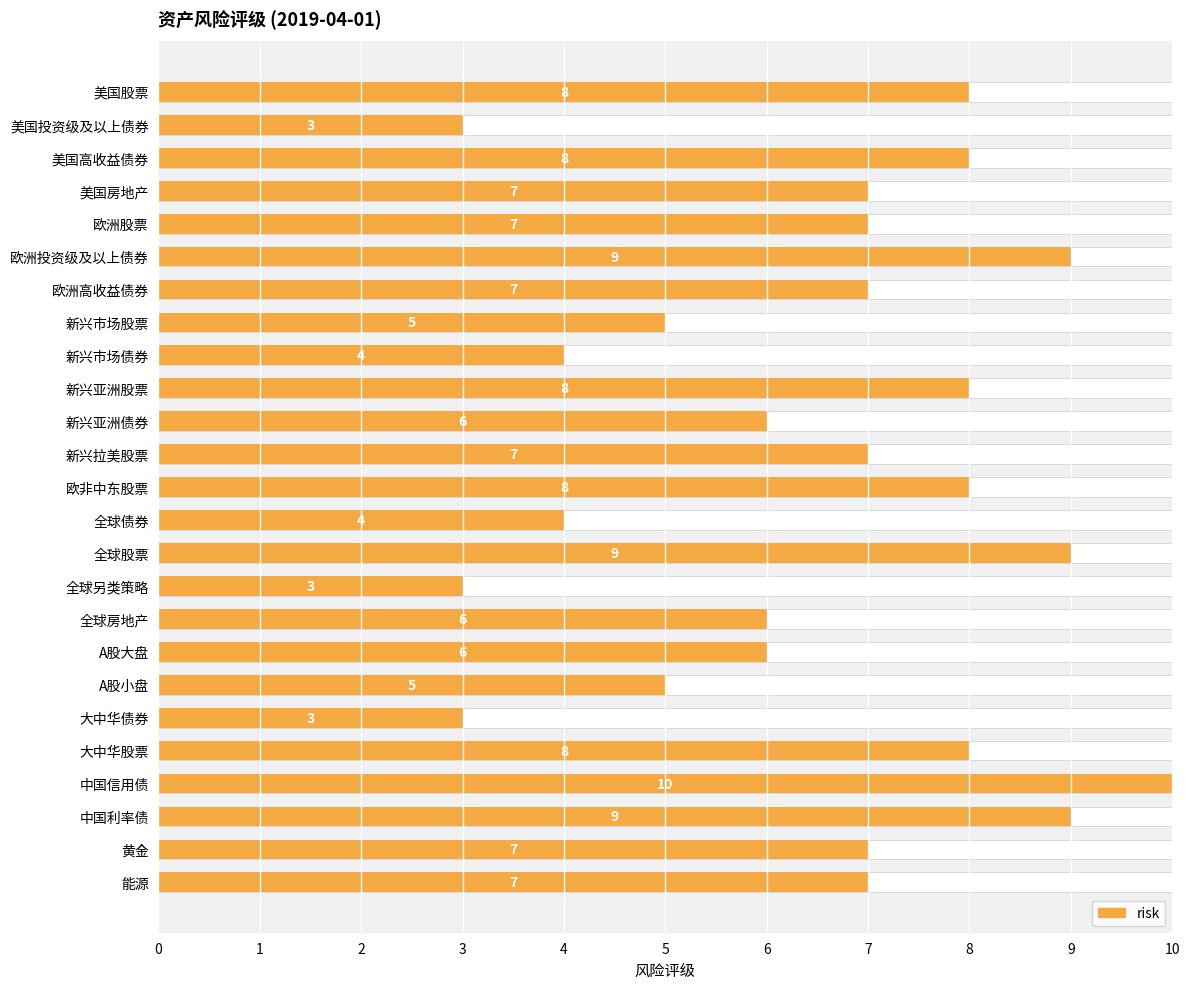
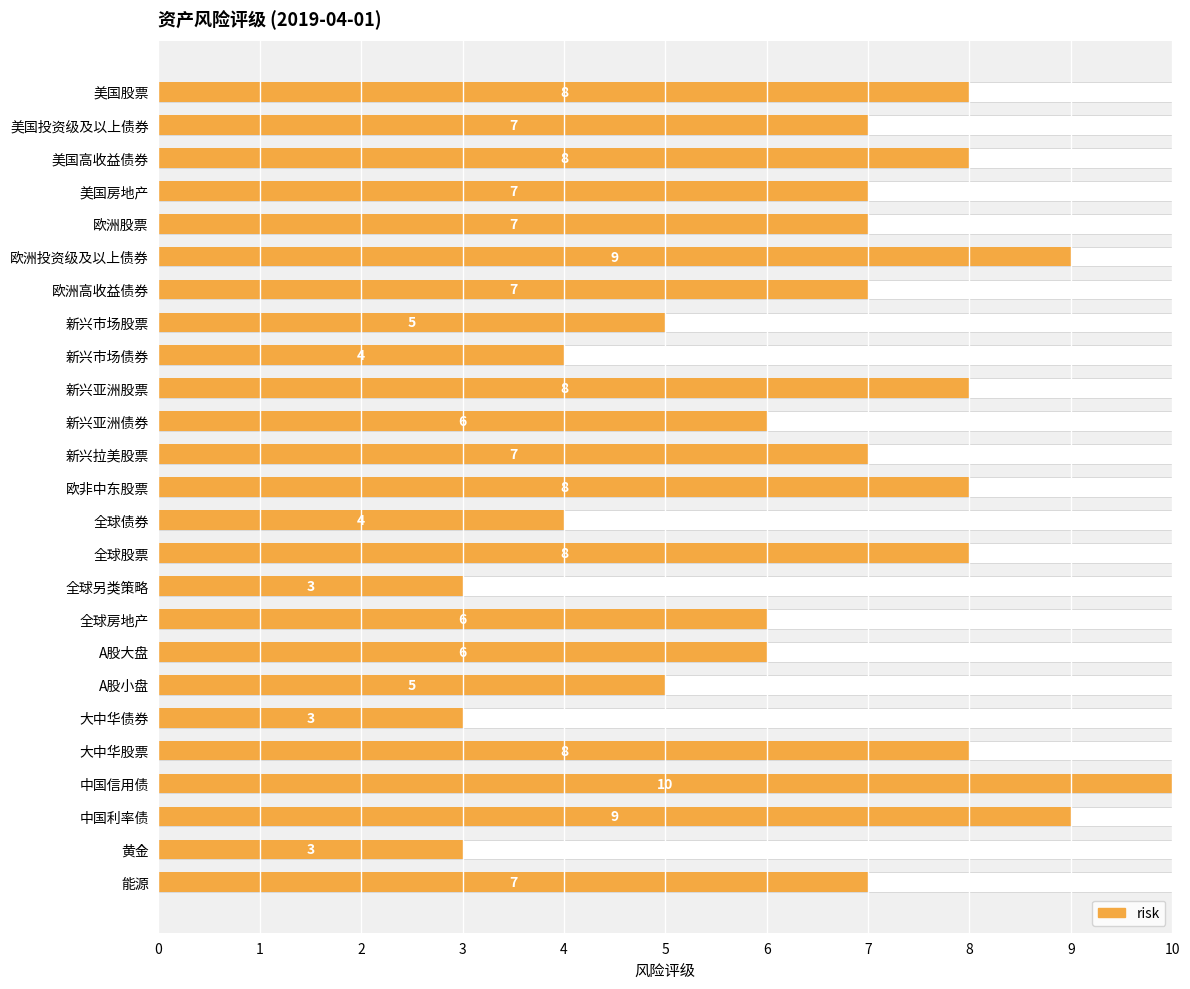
risk, 美国投资级及以上债券: 3 -> 7
risk, 全球股票: 9 -> 8
risk, 黄金: 7 -> 3
